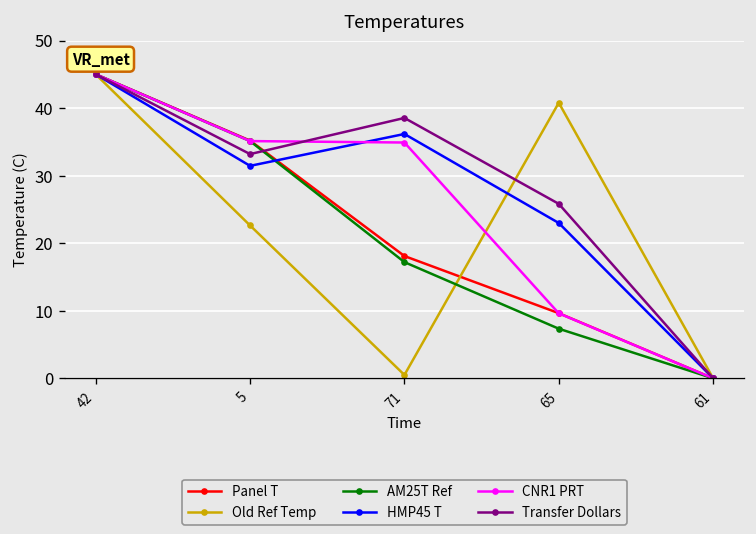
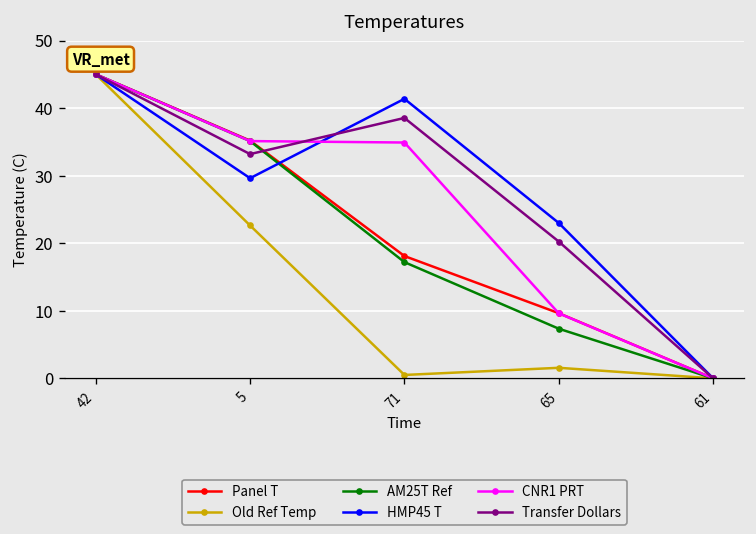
HMP45 T, 5: 31 -> 30
HMP45 T, 71: 36 -> 41
Old Ref Temp, 65: 41 -> 2
Transfer Dollars, 65: 26 -> 20
